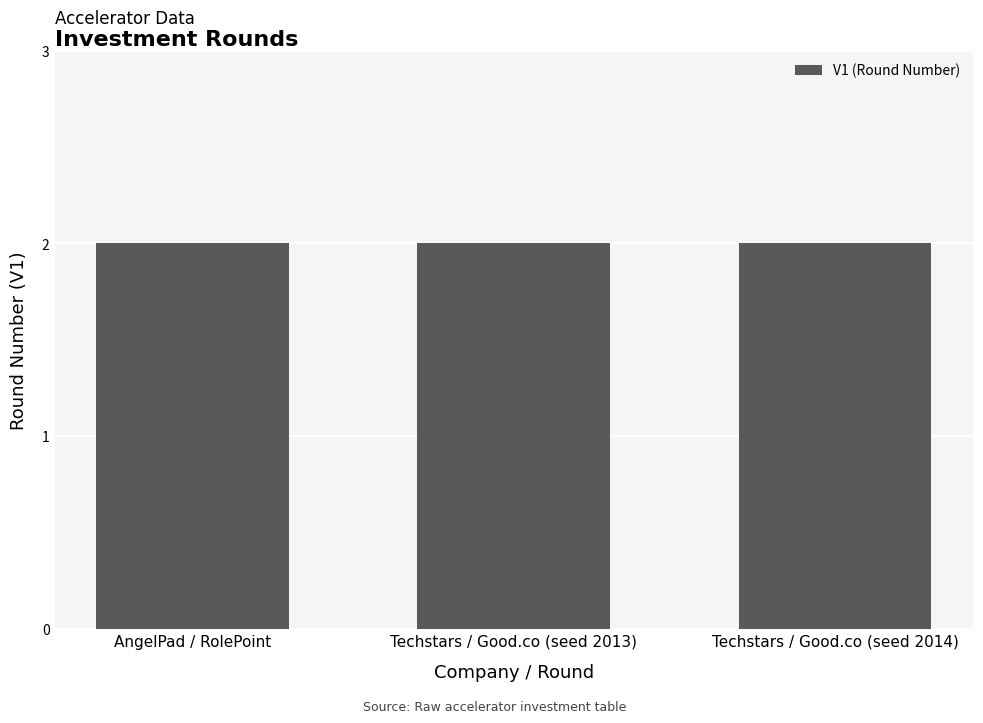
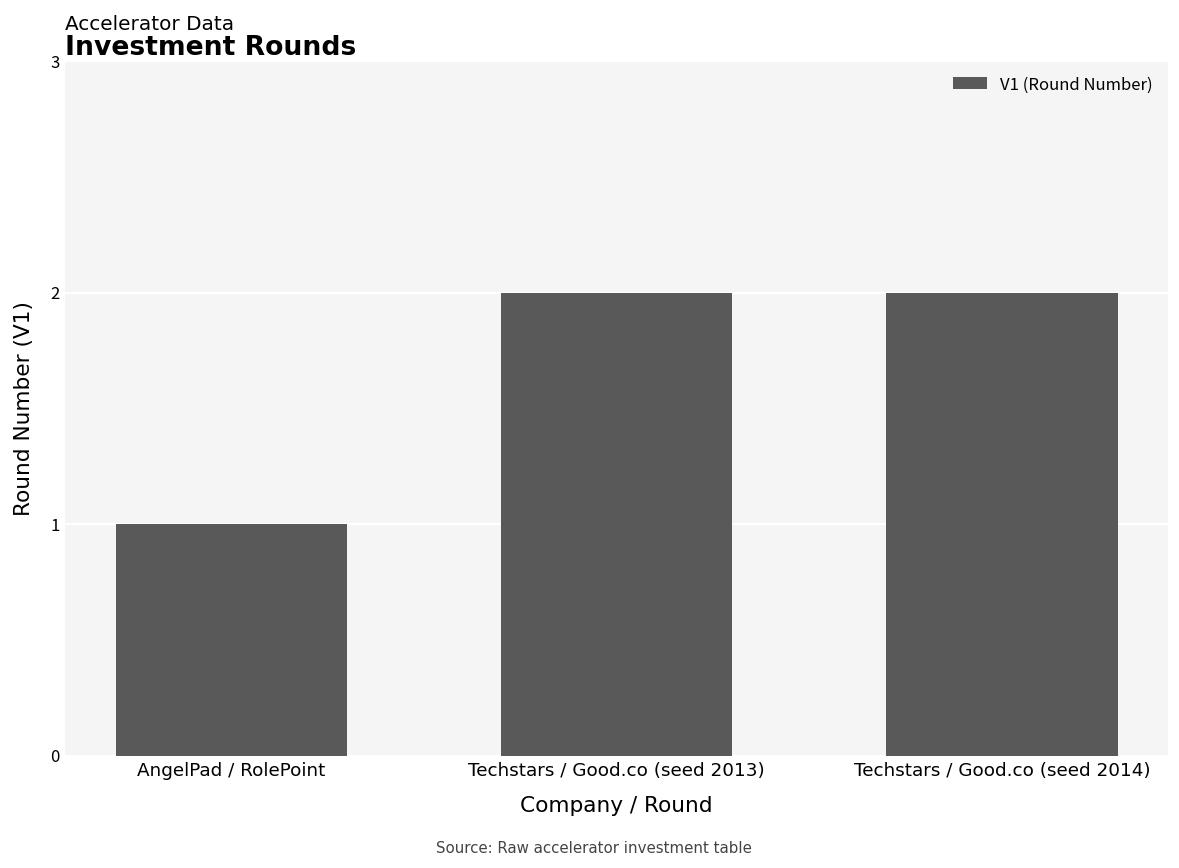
AngelPad / RolePoint: 2 -> 1
